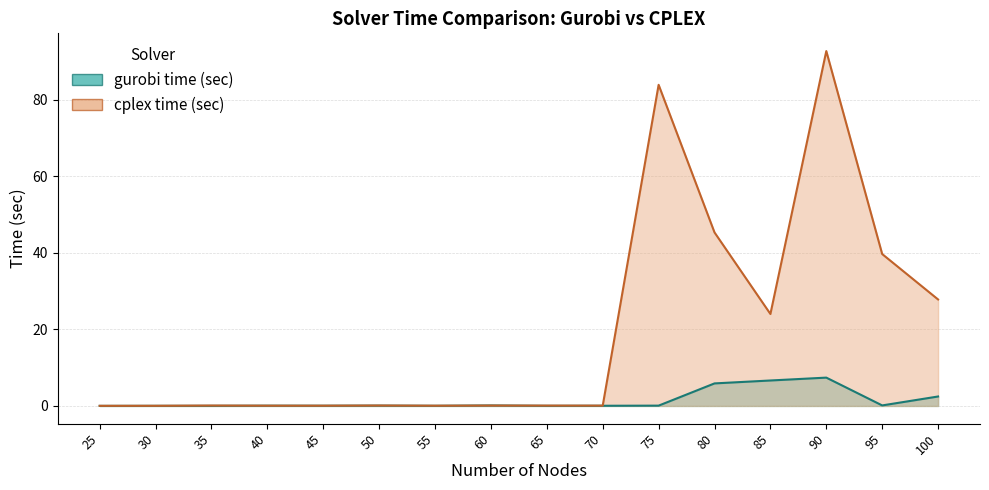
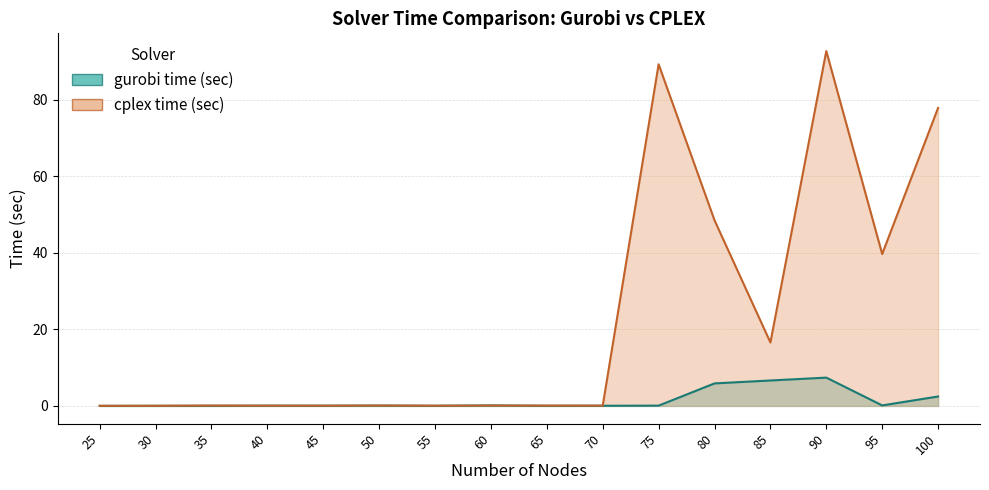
cplex time (sec), 75: 84 -> 89
cplex time (sec), 80: 45 -> 49
cplex time (sec), 85: 24 -> 17
cplex time (sec), 100: 28 -> 78
